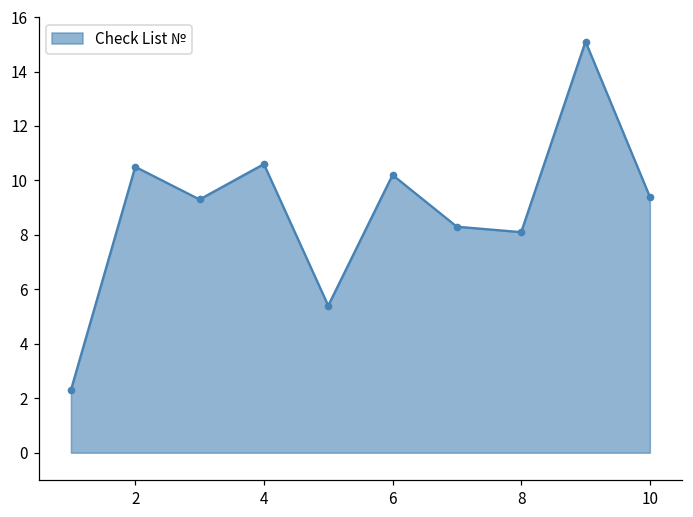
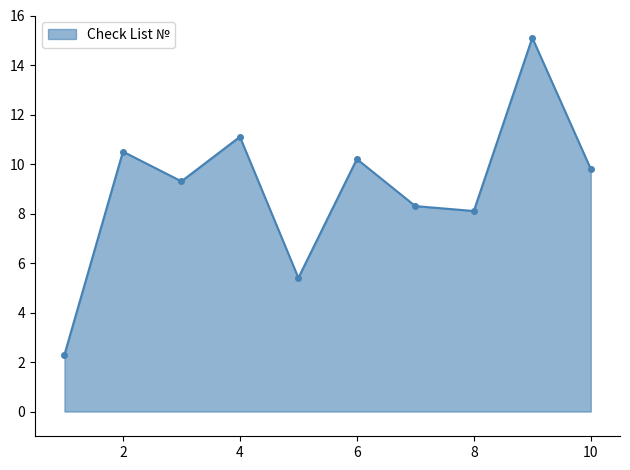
4: 10.6 -> 11.1
10: 9.4 -> 9.8
